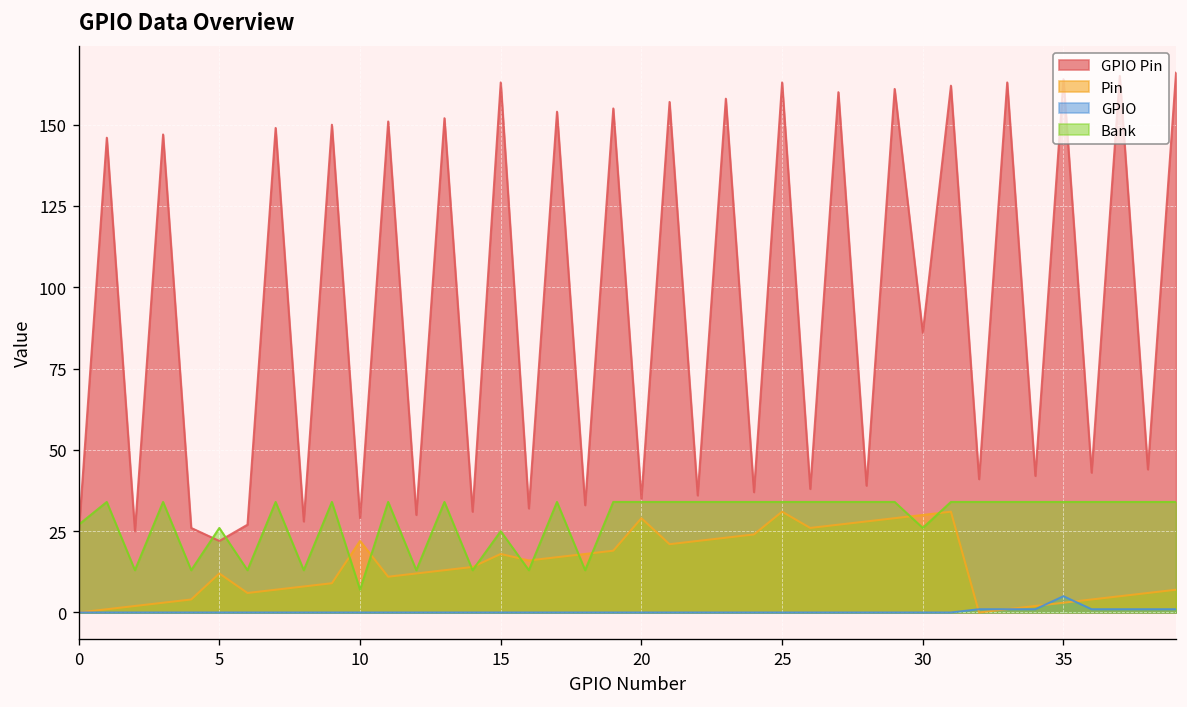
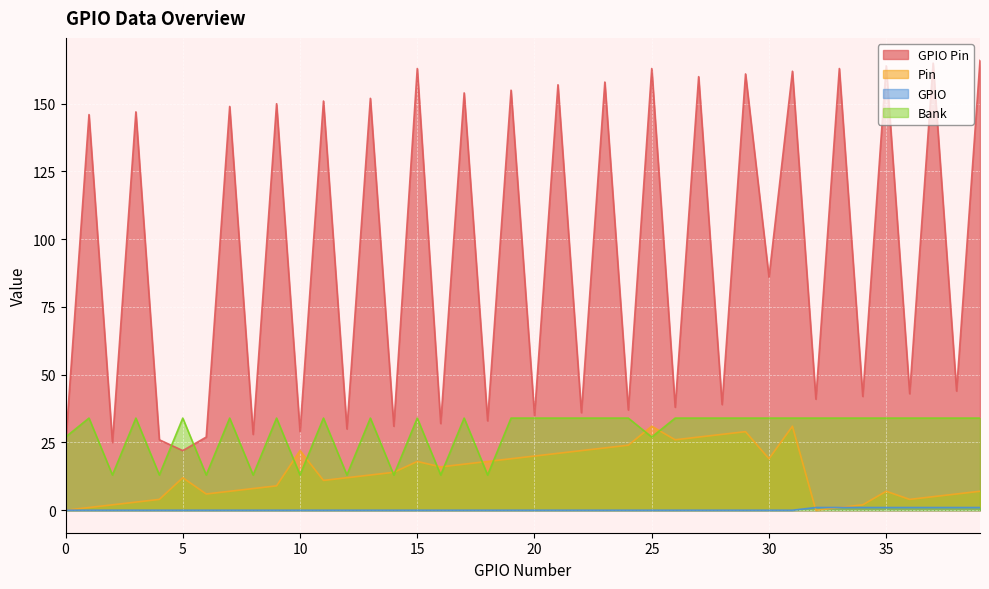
Bank, 5: 26 -> 34
Bank, 10: 7 -> 13
Bank, 15: 25 -> 34
Pin, 20: 29 -> 20
Bank, 25: 34 -> 27
Pin, 30: 30 -> 19
Bank, 30: 26 -> 34
Pin, 35: 3 -> 7
GPIO, 35: 5 -> 1
